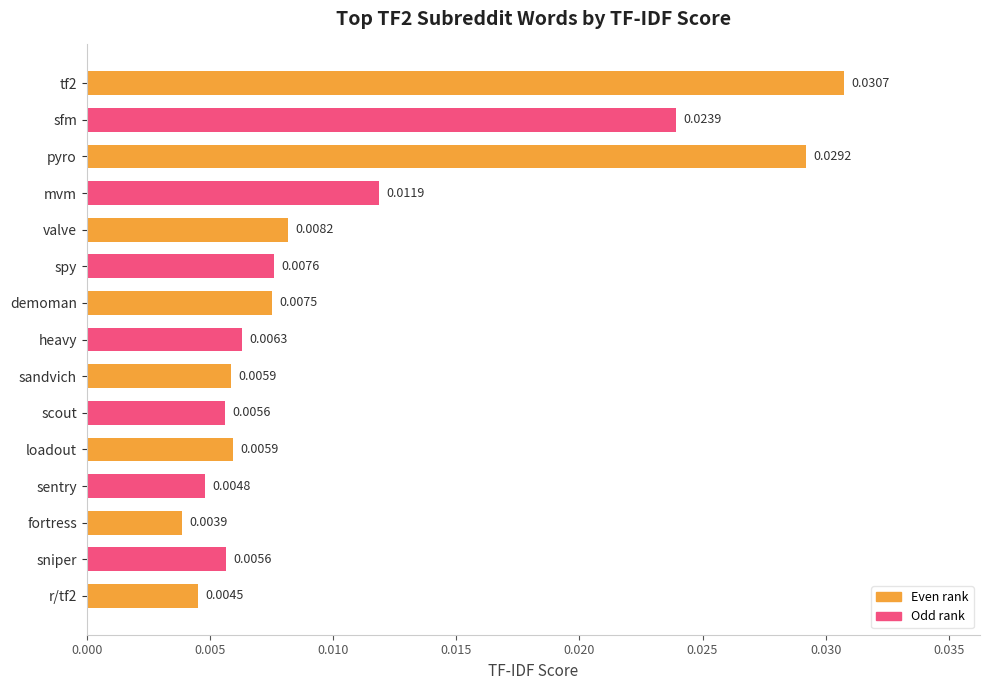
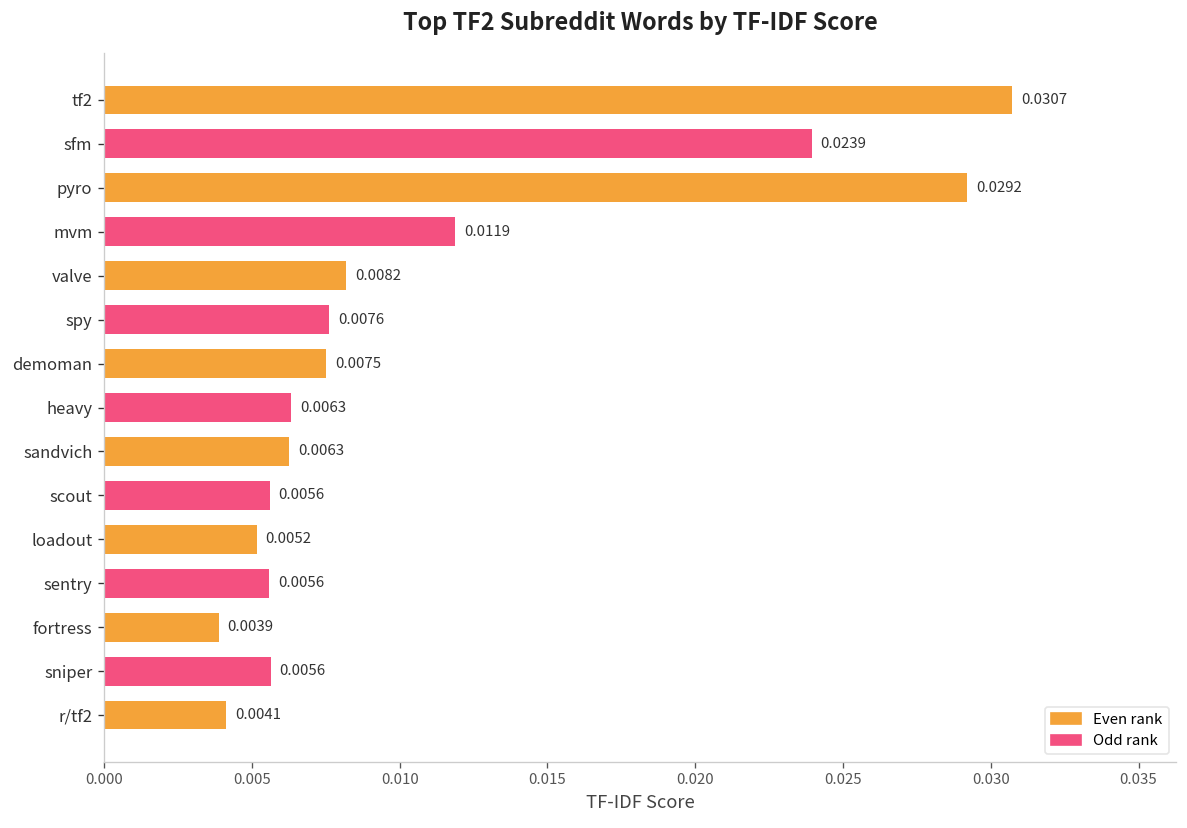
sandvich: 0.0059 -> 0.0063
loadout: 0.0059 -> 0.0052
sentry: 0.0048 -> 0.0056
r/tf2: 0.0045 -> 0.0041
